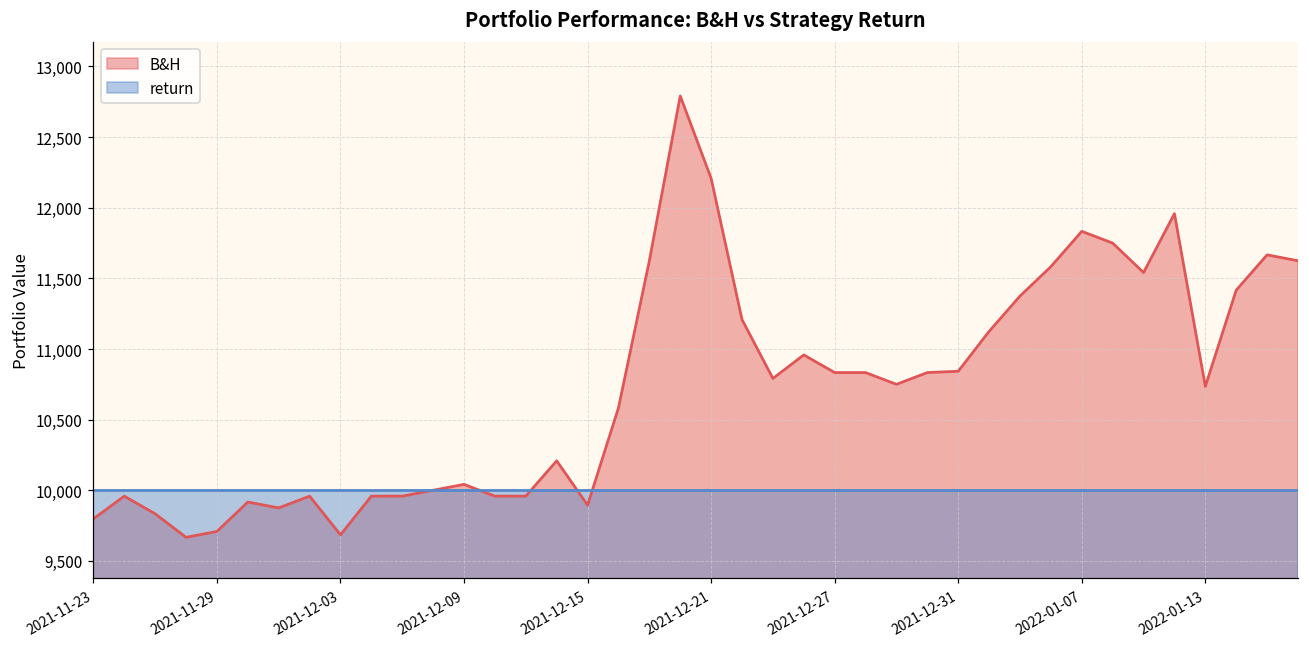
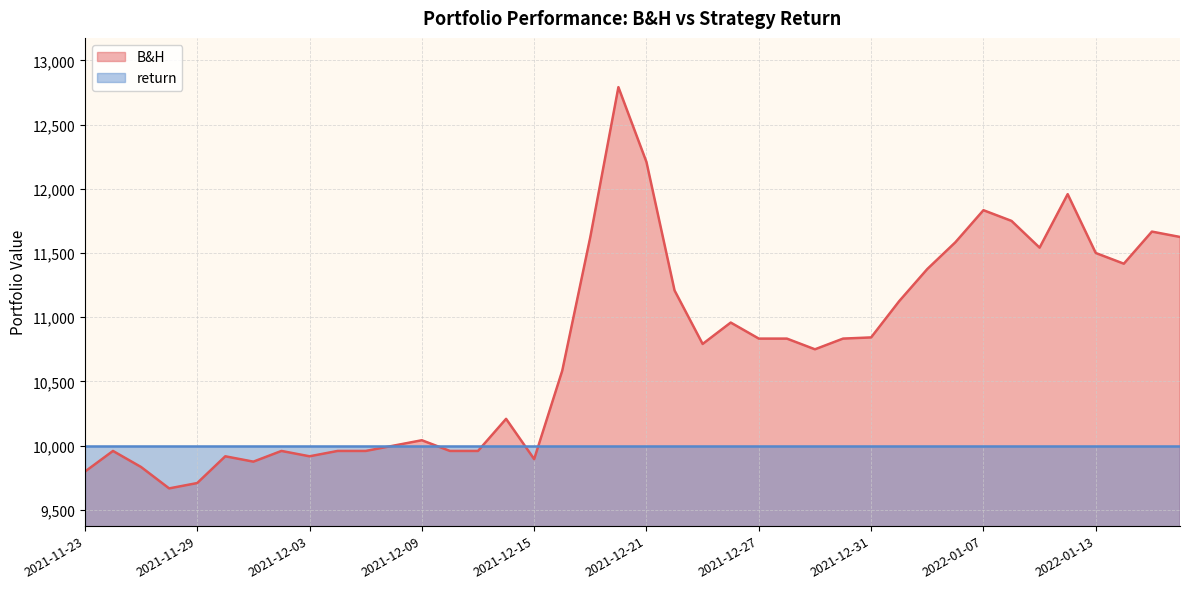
B&H, 2021-12-03: 9,680 -> 9,920
B&H, 2022-01-13: 10,740 -> 11,500
